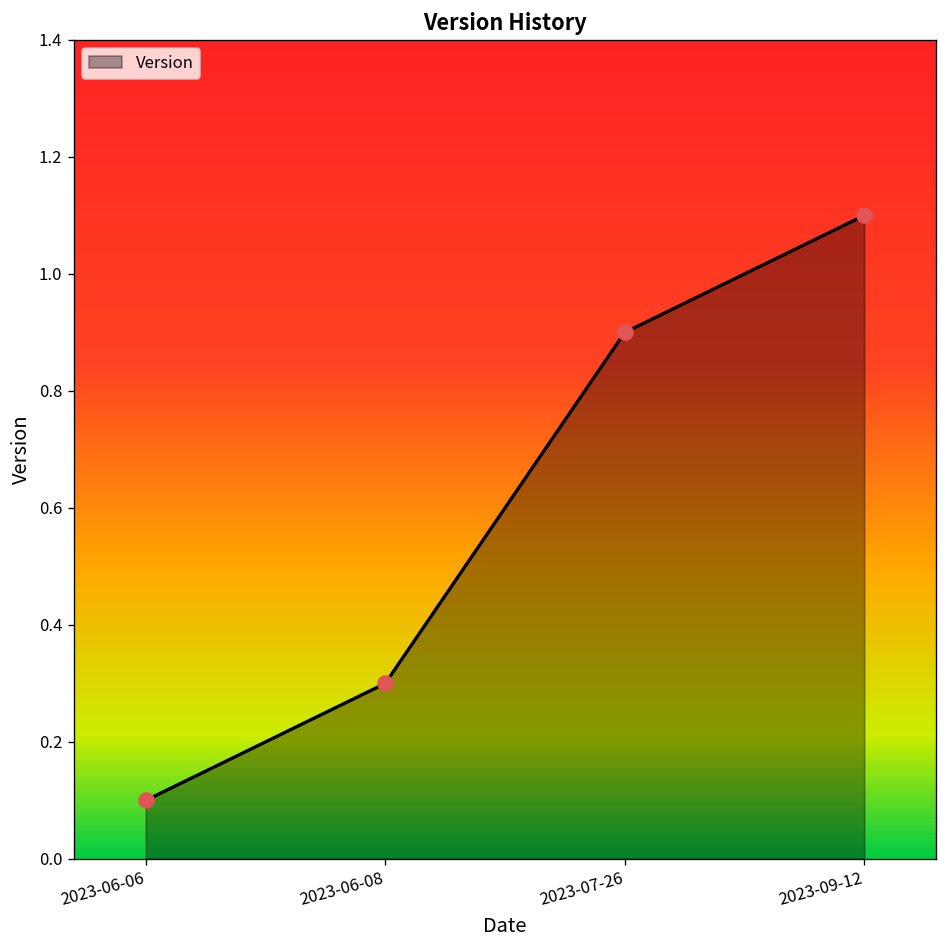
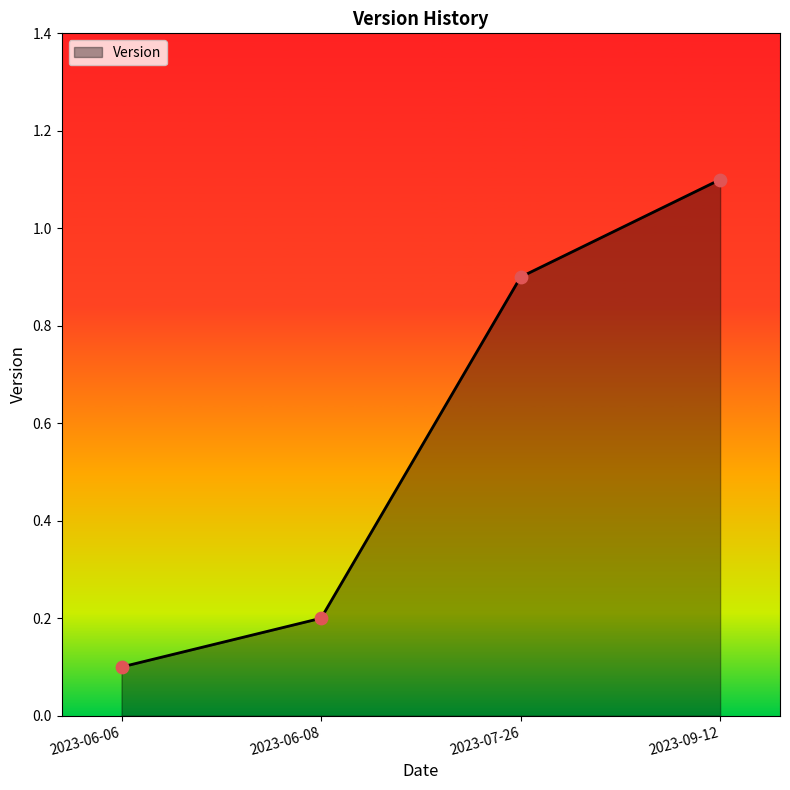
2023-06-08: 0.3 -> 0.2
